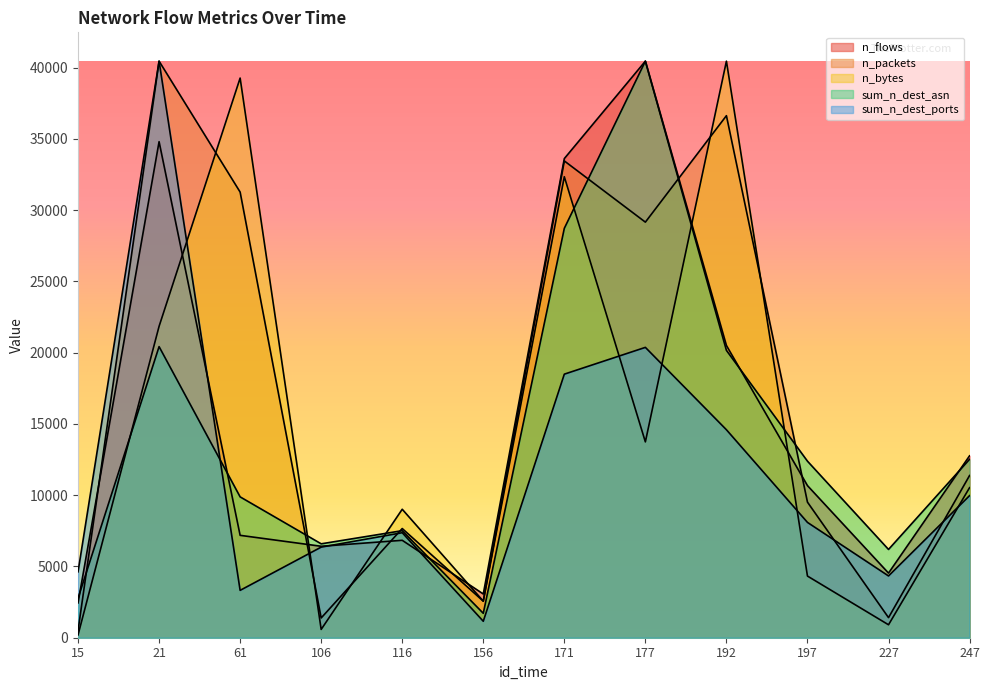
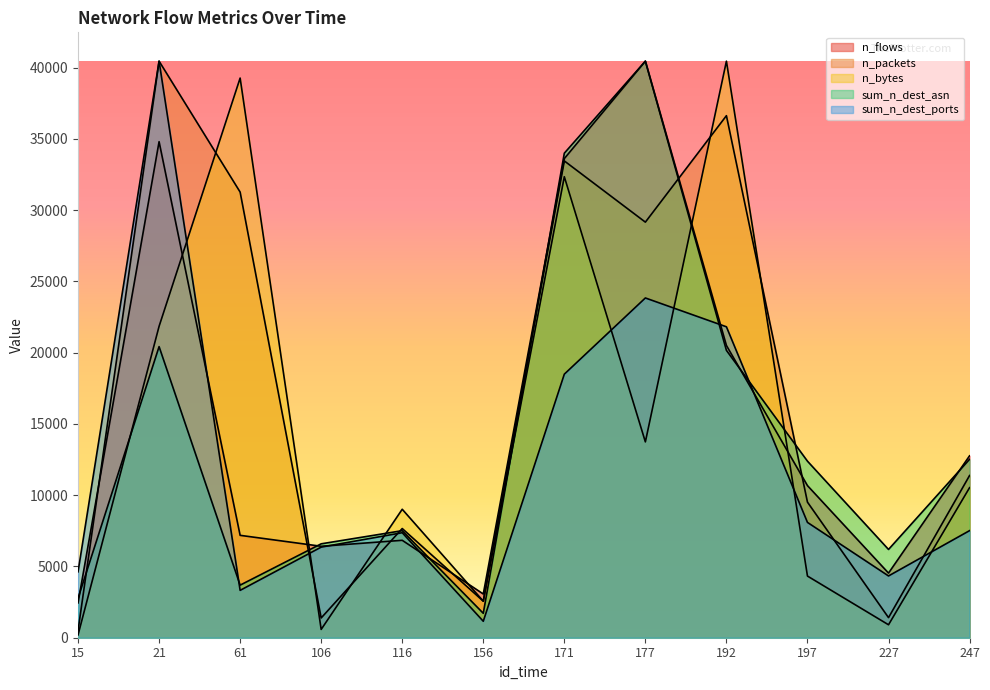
sum_n_dest_asn, 61: 9900 -> 3700
sum_n_dest_asn, 171: 28700 -> 34000
sum_n_dest_ports, 177: 20400 -> 23800
sum_n_dest_ports, 192: 14600 -> 21800
sum_n_dest_ports, 247: 10000 -> 7500
